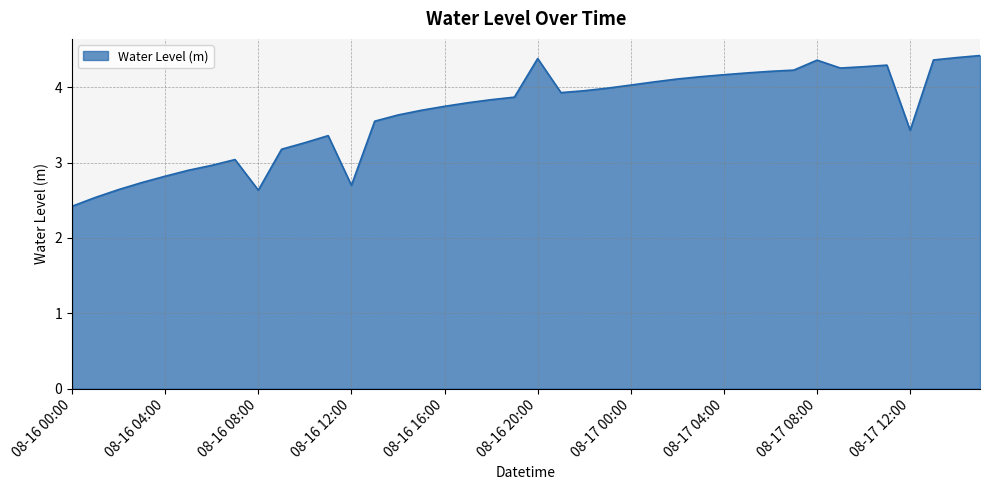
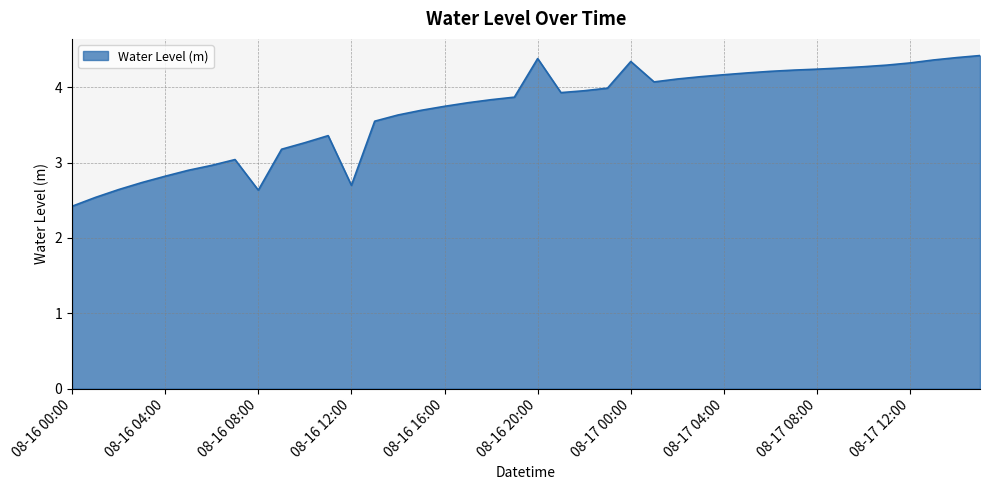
08-17 00:00: 4.0 -> 4.3
08-17 08:00: 4.4 -> 4.2
08-17 12:00: 3.4 -> 4.3
